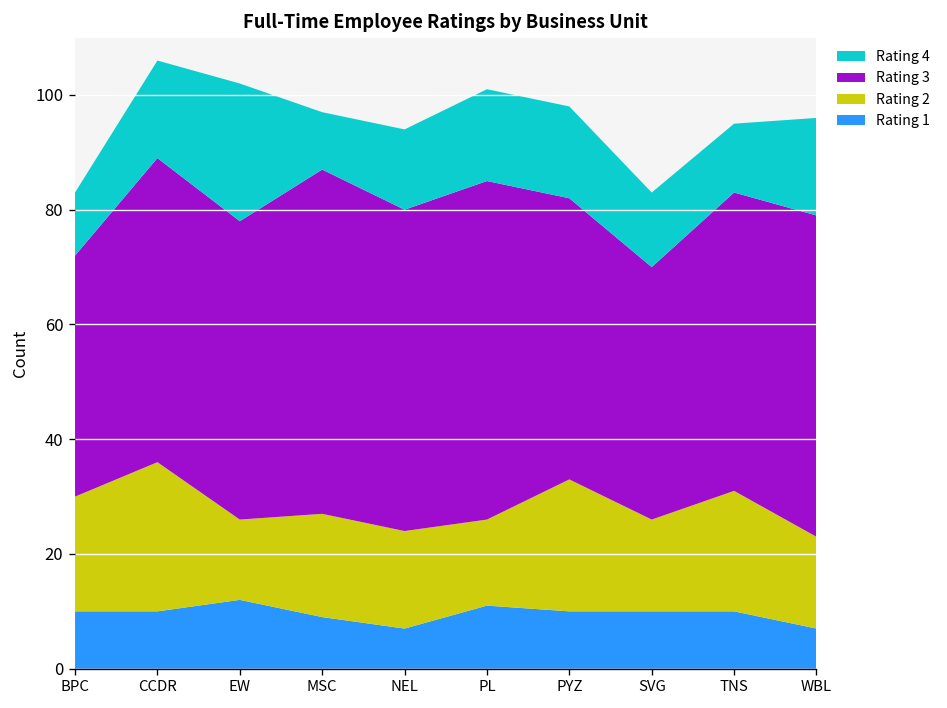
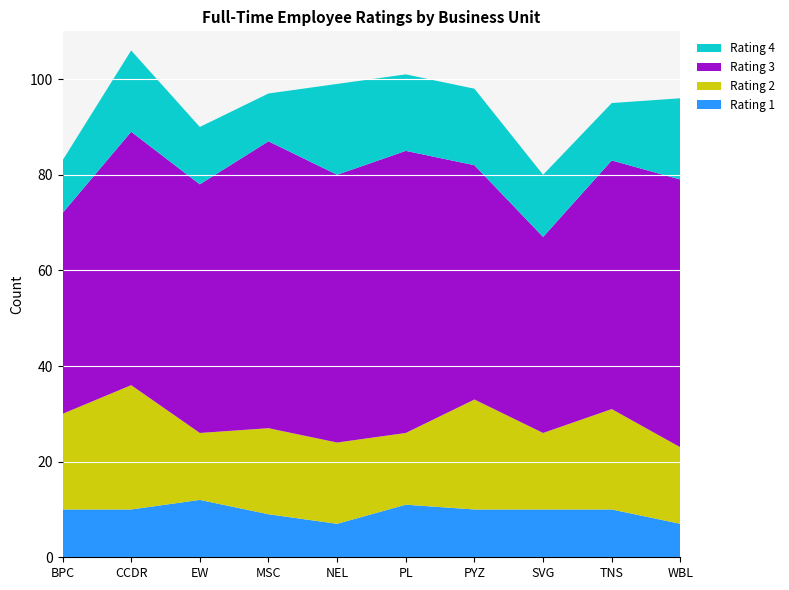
Rating 4, EW: 24 -> 12
Rating 4, NEL: 14 -> 19
Rating 3, SVG: 44 -> 41
